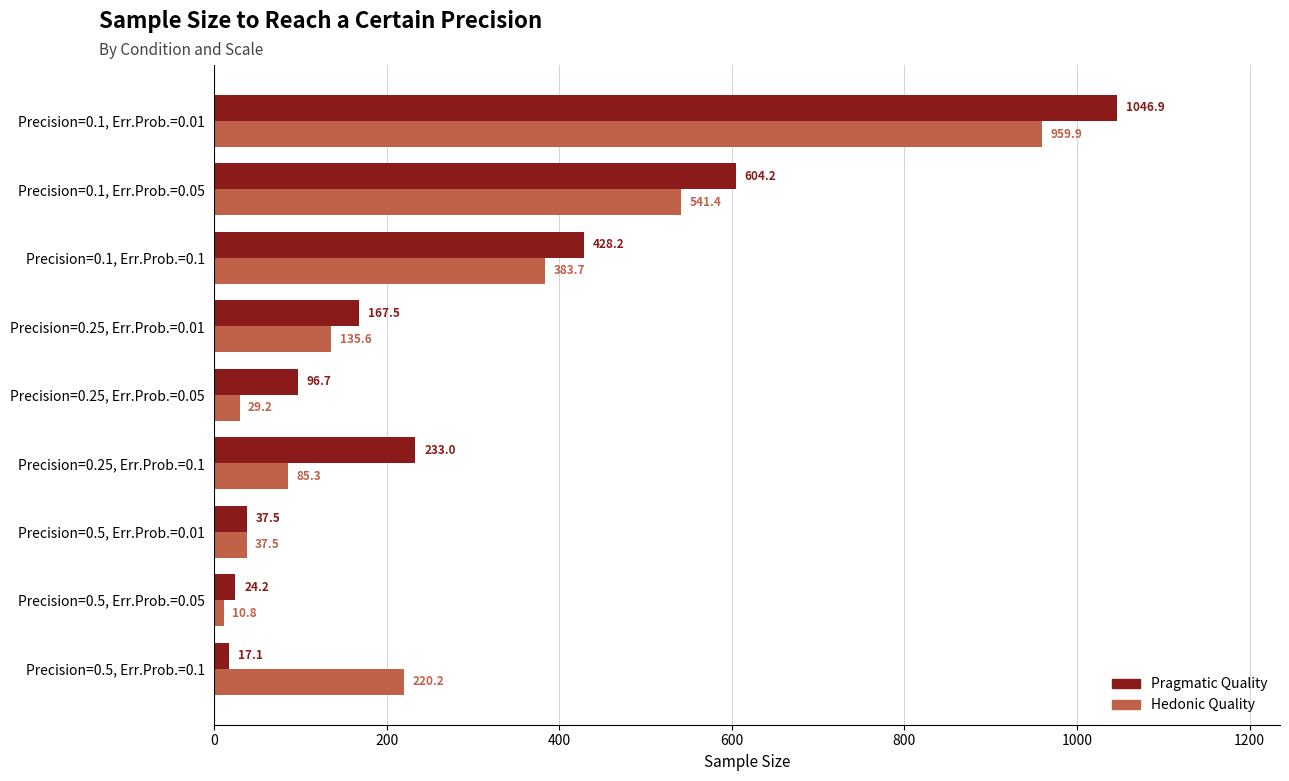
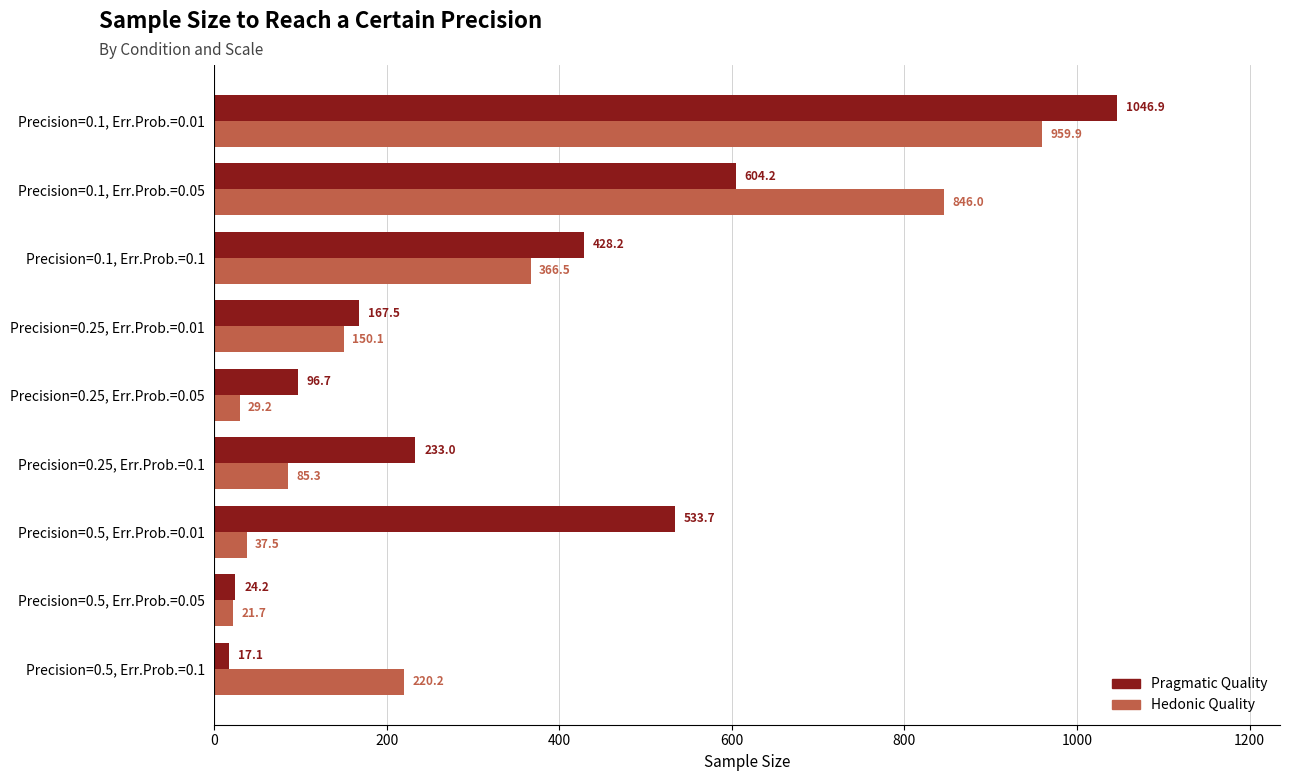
Hedonic Quality, Precision=0.1, Err.Prob.=0.05: 541.4 -> 846.0
Hedonic Quality, Precision=0.1, Err.Prob.=0.1: 383.7 -> 366.5
Hedonic Quality, Precision=0.25, Err.Prob.=0.01: 135.6 -> 150.1
Pragmatic Quality, Precision=0.5, Err.Prob.=0.01: 37.5 -> 533.7
Hedonic Quality, Precision=0.5, Err.Prob.=0.05: 10.8 -> 21.7
